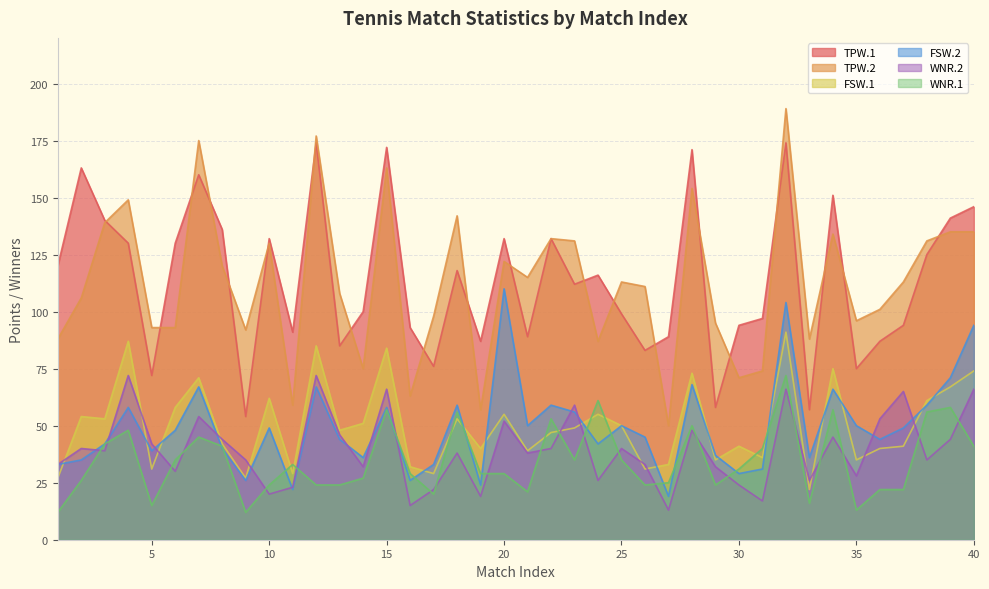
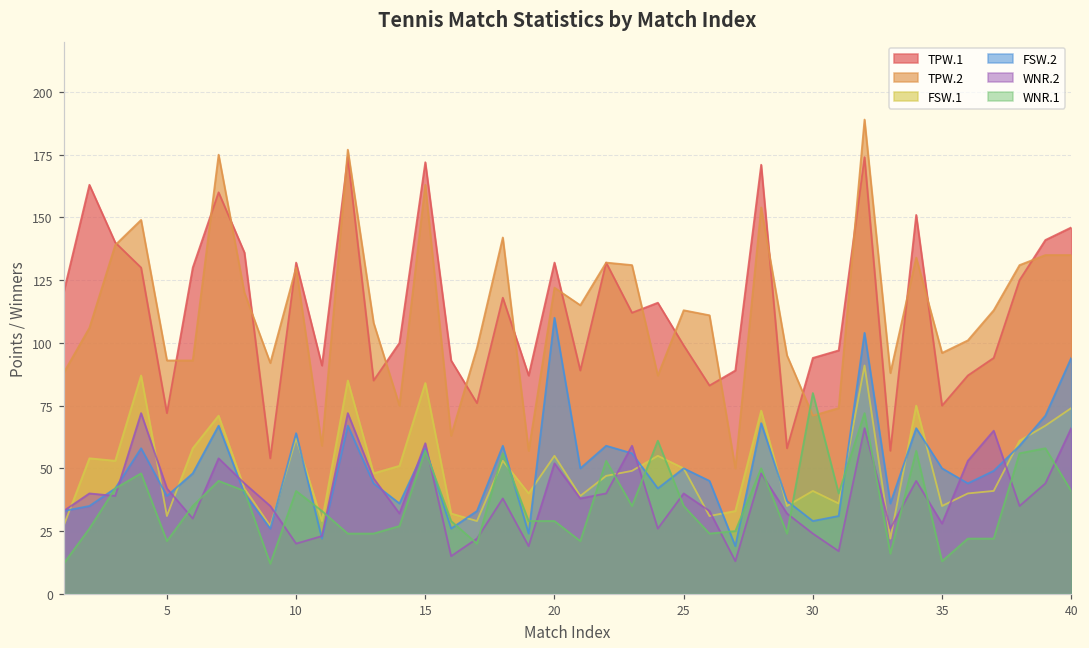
WNR.1, 5: 15 -> 21
FSW.2, 10: 49 -> 64
WNR.1, 10: 24 -> 41
WNR.2, 15: 66 -> 60
WNR.1, 30: 31 -> 80
